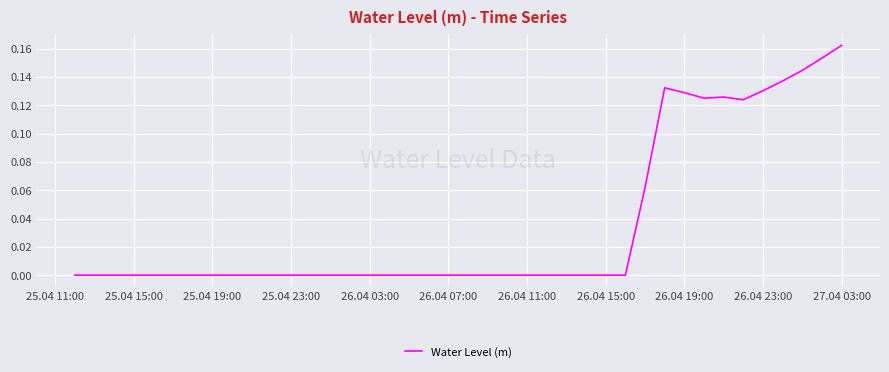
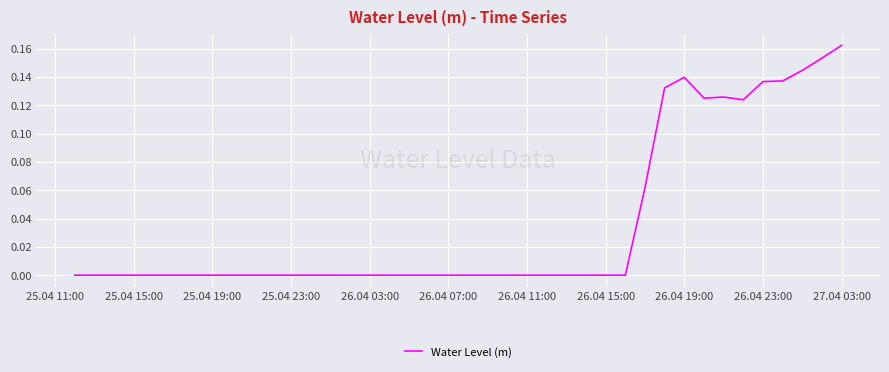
26.04 19:00: 0.129 -> 0.140
26.04 23:00: 0.130 -> 0.137
